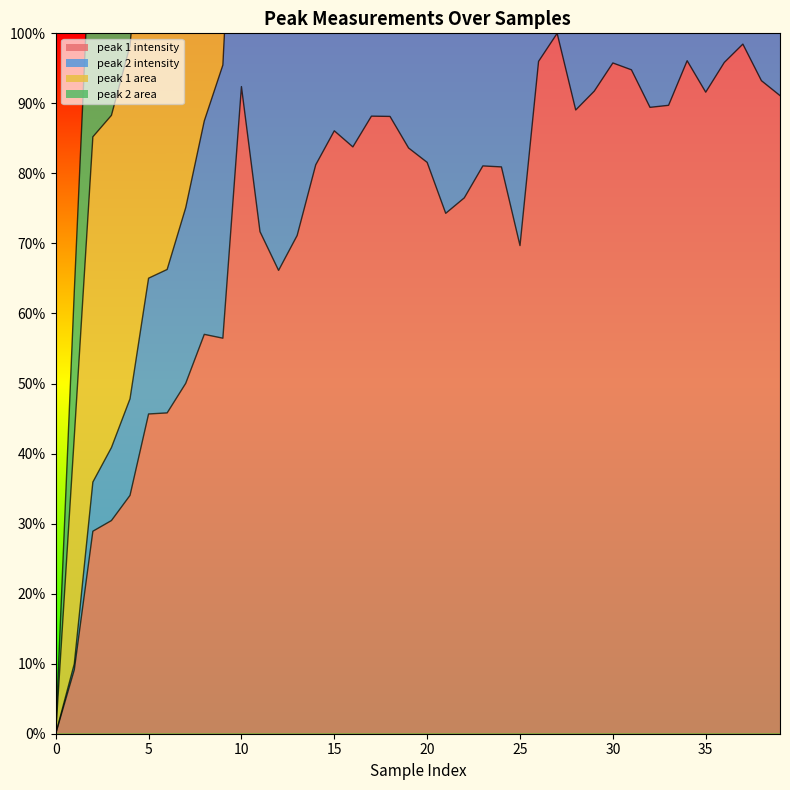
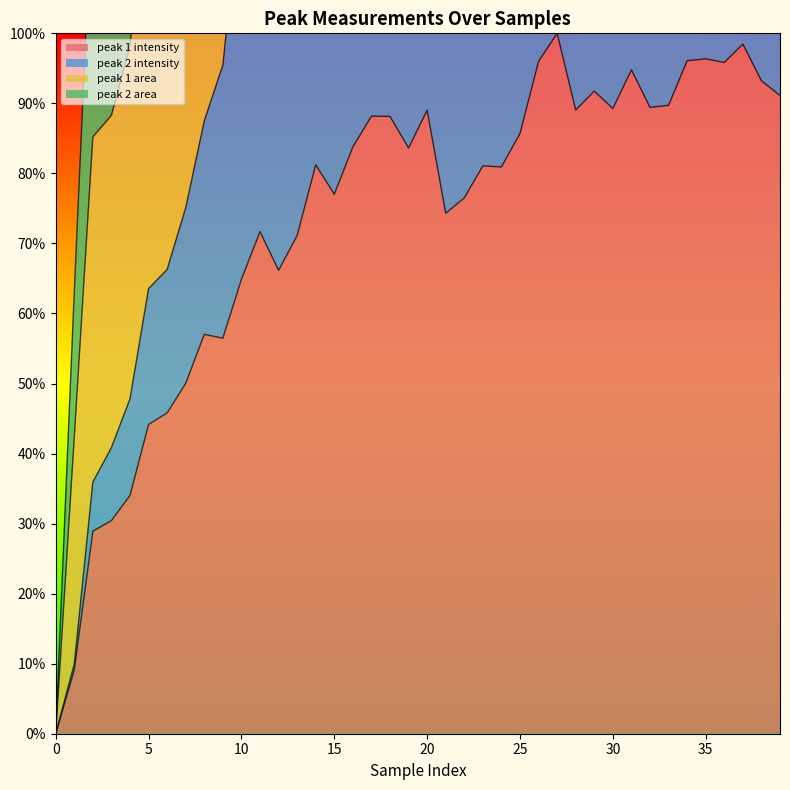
peak 1 intensity, 5: 46% -> 44%
peak 1 intensity, 10: 92% -> 65%
peak 1 intensity, 15: 86% -> 77%
peak 1 intensity, 20: 82% -> 89%
peak 1 intensity, 25: 70% -> 86%
peak 1 intensity, 30: 96% -> 89%
peak 1 intensity, 35: 92% -> 96%
